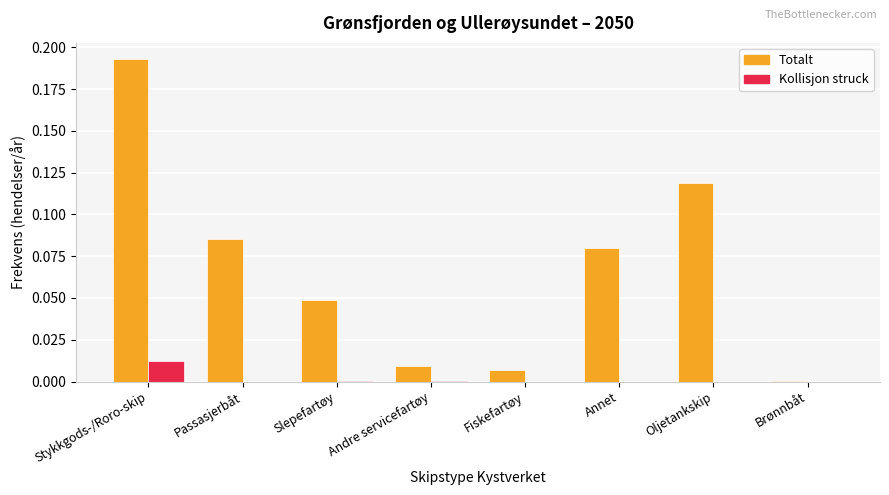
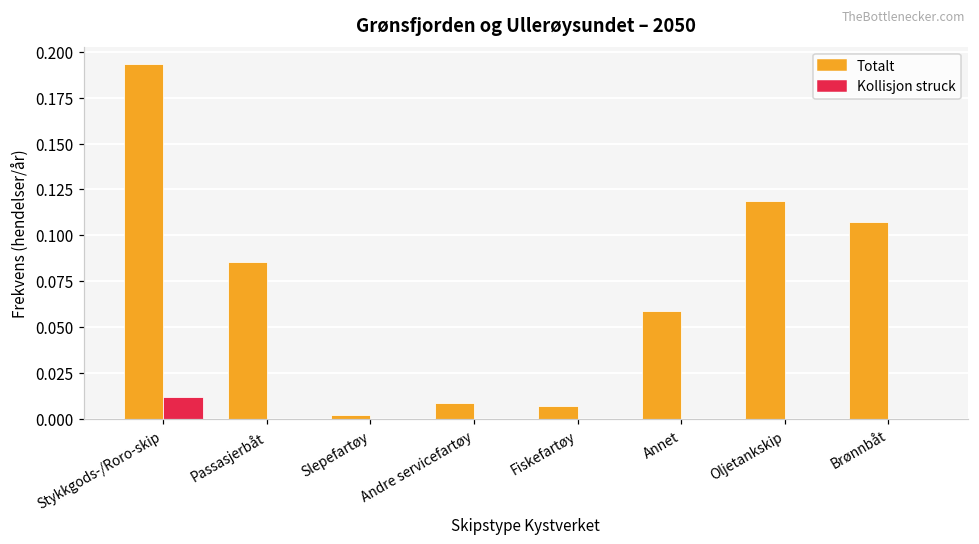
Totalt, Slepefartøy: 0.049 -> 0.002
Totalt, Annet: 0.080 -> 0.059
Totalt, Brønnbåt: 0.000 -> 0.107
